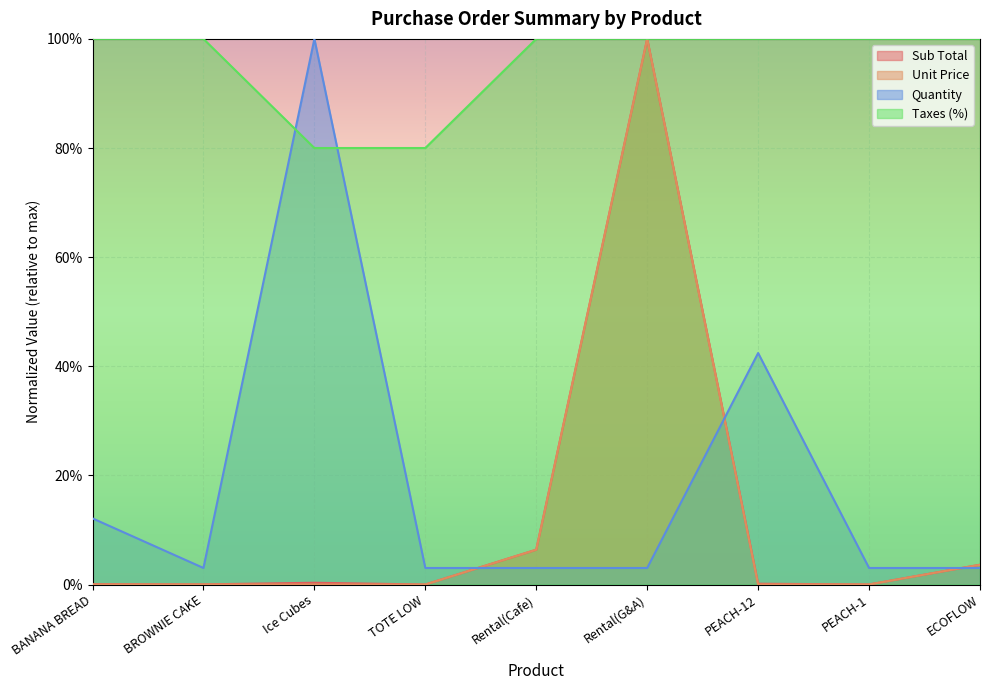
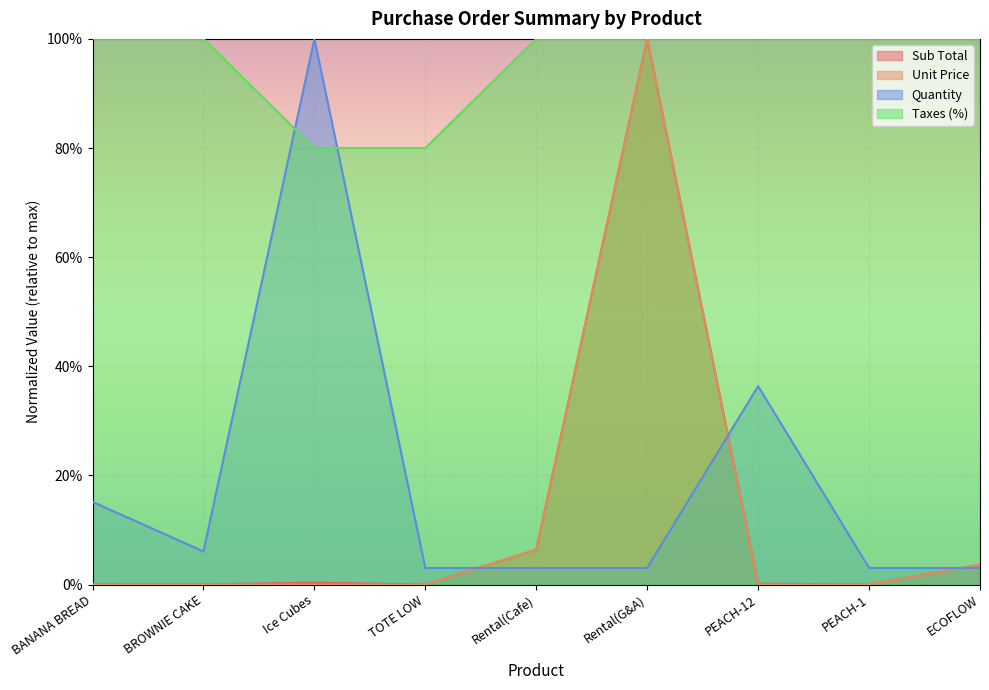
Quantity, BANANA BREAD: 12% -> 15%
Quantity, BROWNIE CAKE: 3% -> 6%
Quantity, PEACH-12: 42% -> 36%
